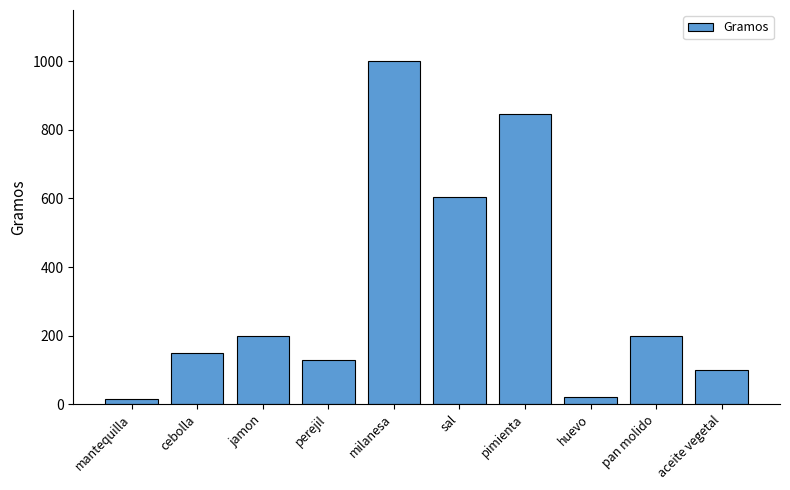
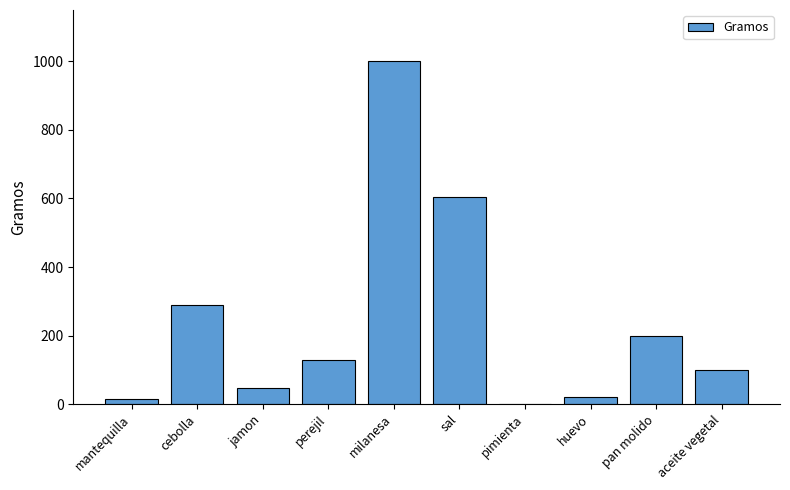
cebolla: 150 -> 290
jamon: 200 -> 50
pimienta: 850 -> 0
